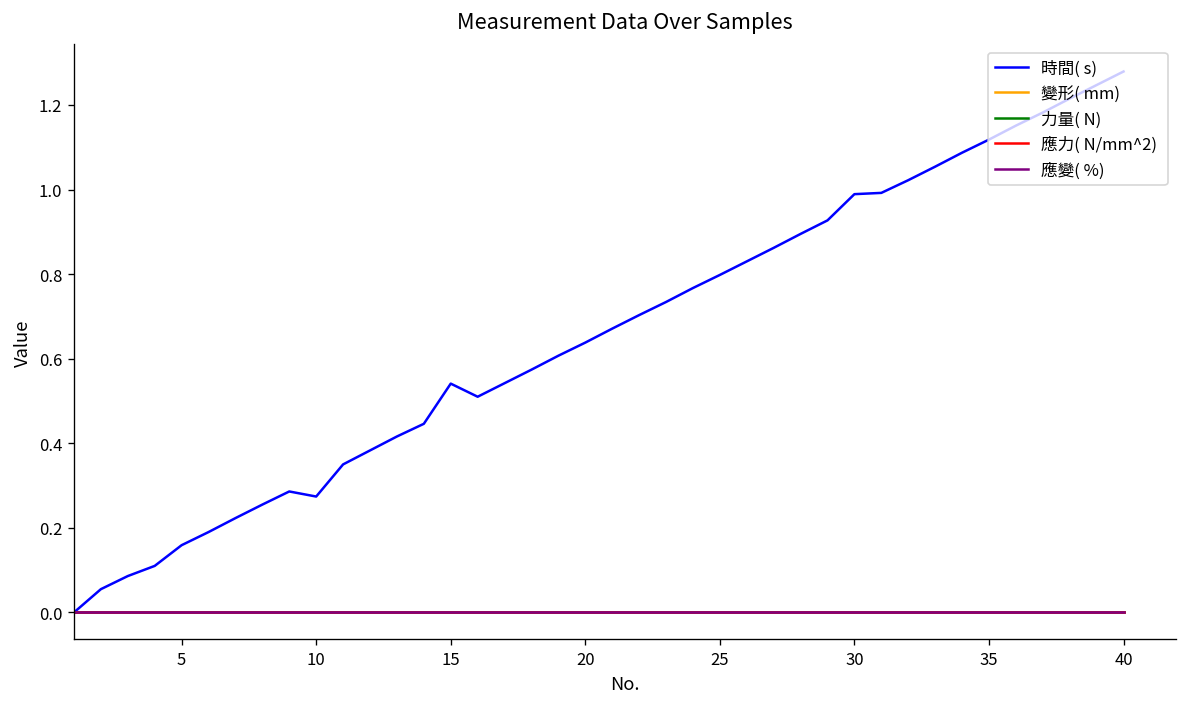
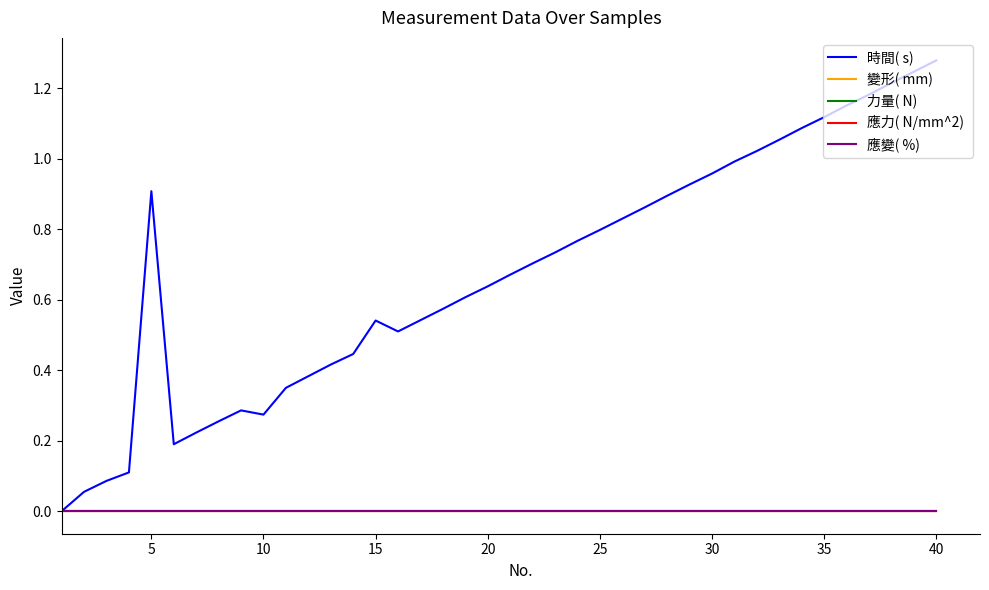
時間( s), 5: 0.16 -> 0.91
時間( s), 30: 0.99 -> 0.96
